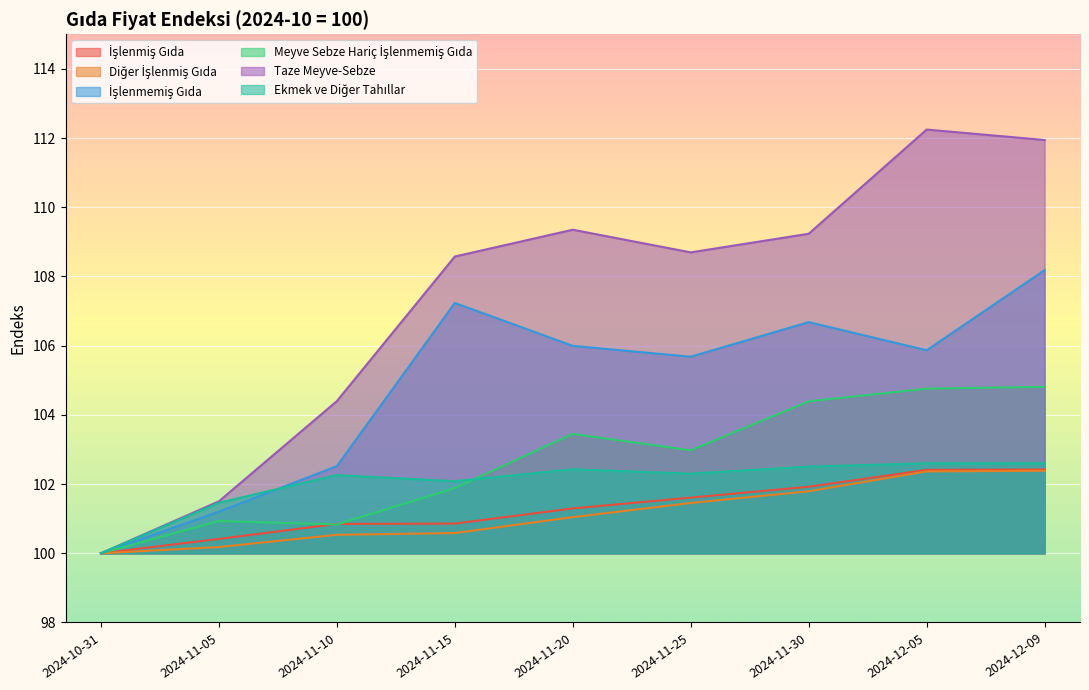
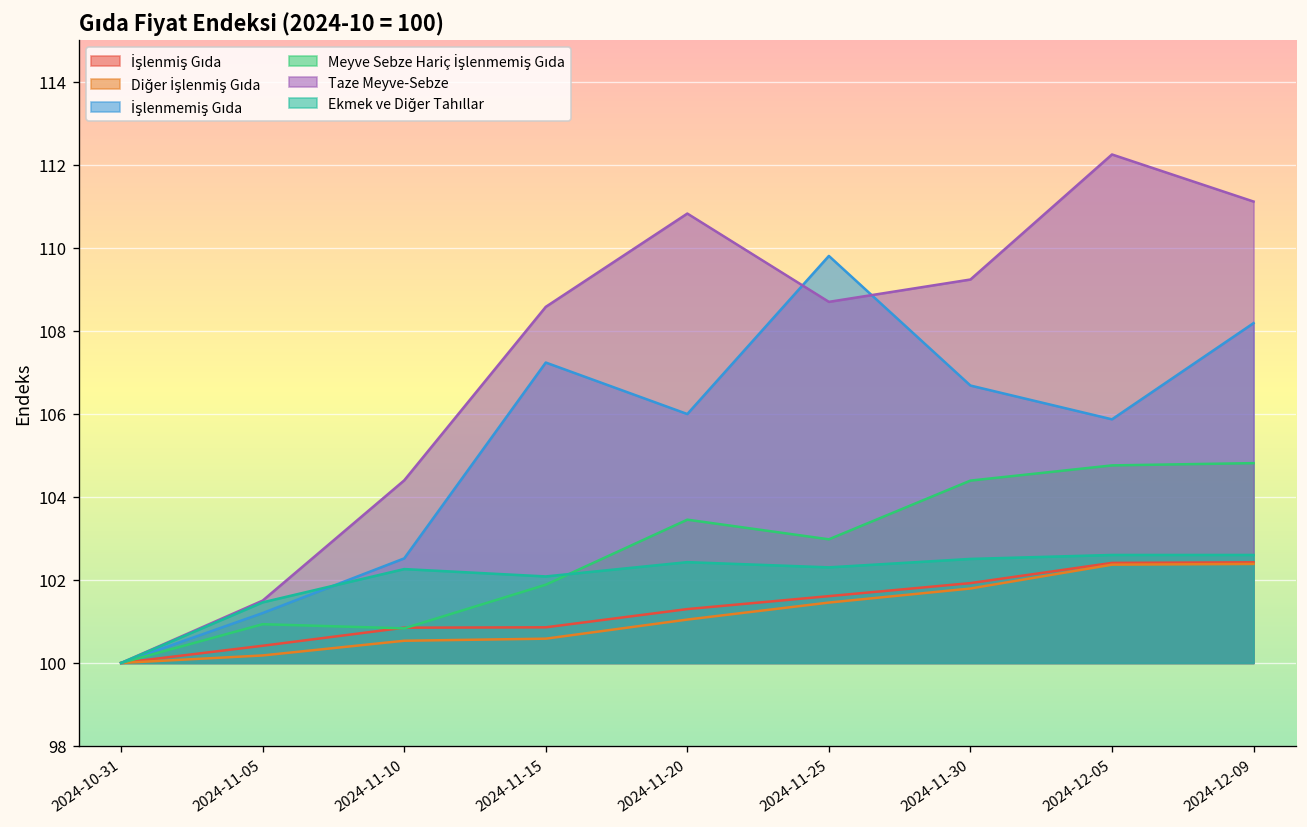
Taze Meyve-Sebze, 2024-11-20: 109.4 -> 110.8
İşlenmemiş Gıda, 2024-11-25: 105.7 -> 109.8
Taze Meyve-Sebze, 2024-12-09: 111.9 -> 111.1
